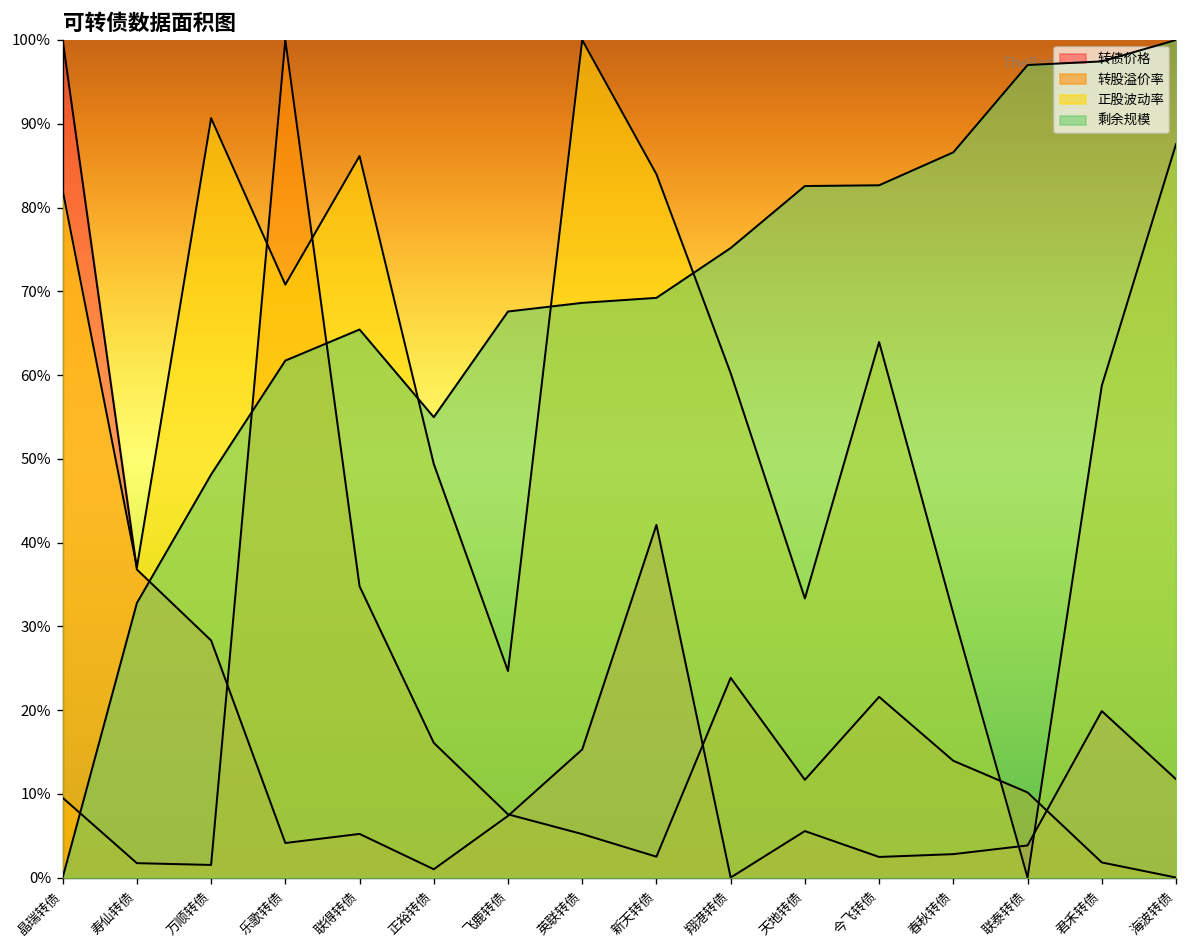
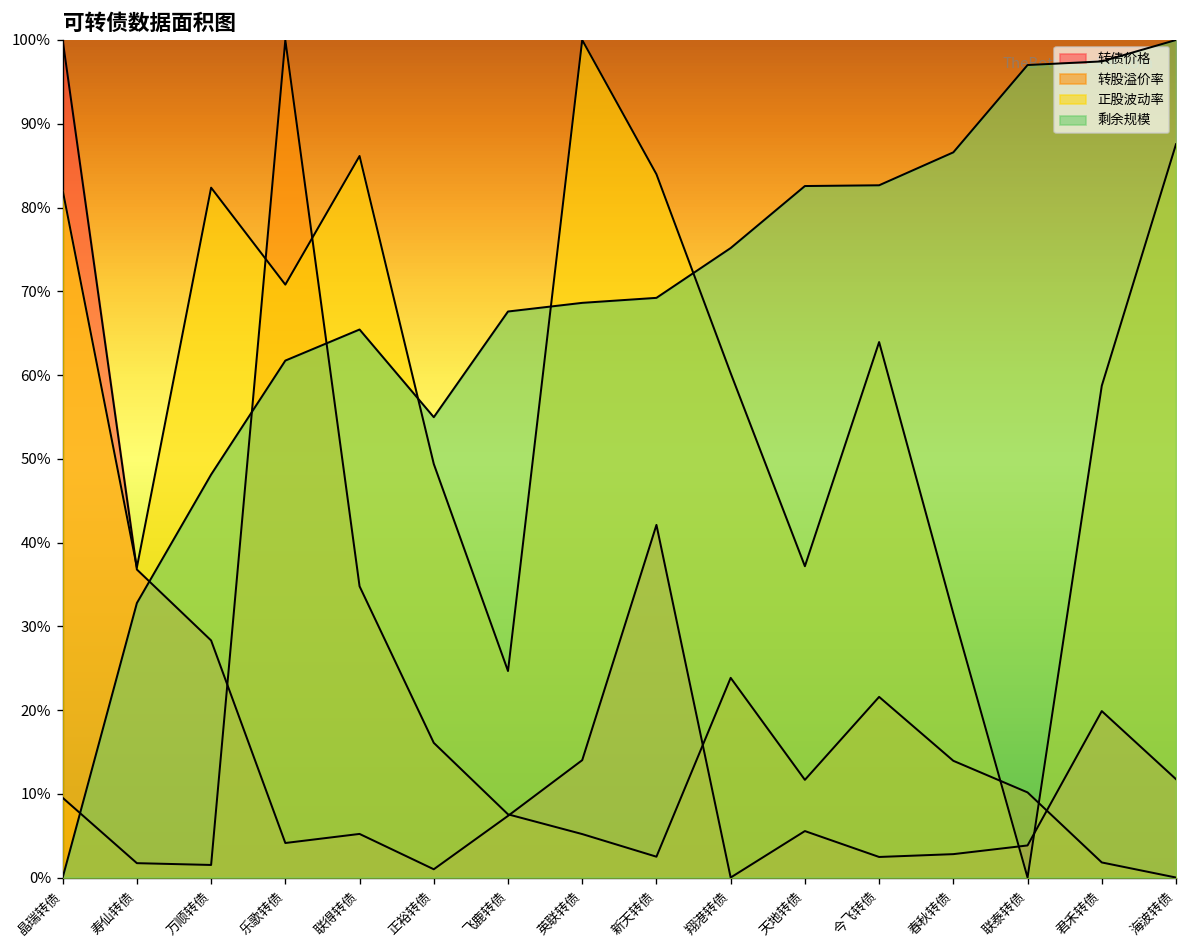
正股波动率, 万顺转债: 91% -> 82%
转债价格, 英联转债: 15% -> 14%
正股波动率, 天地转债: 33% -> 37%
